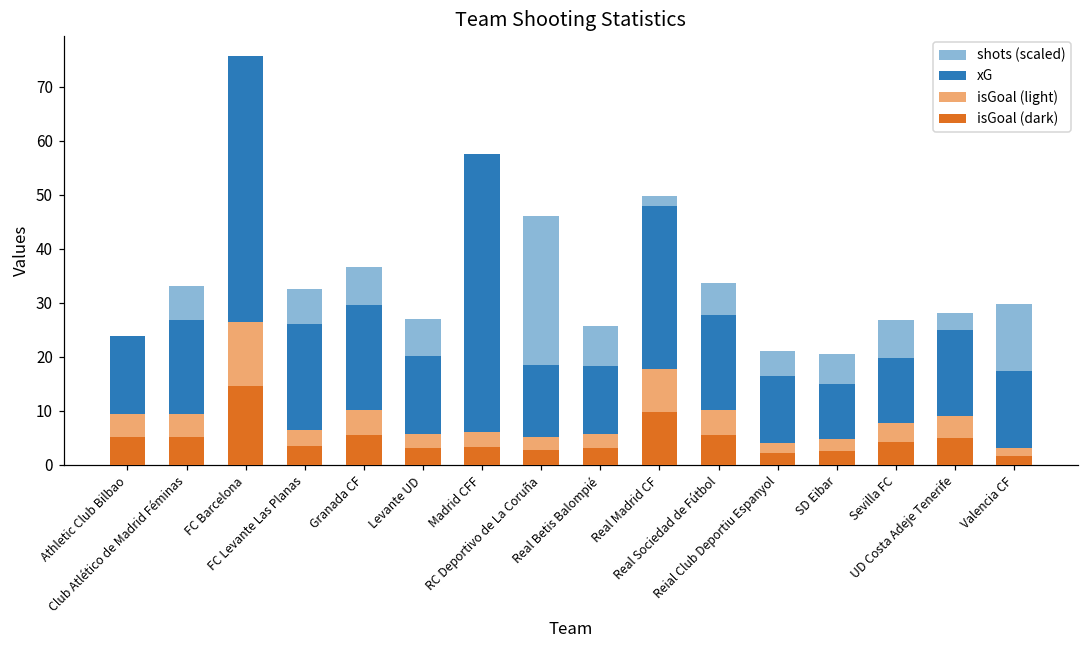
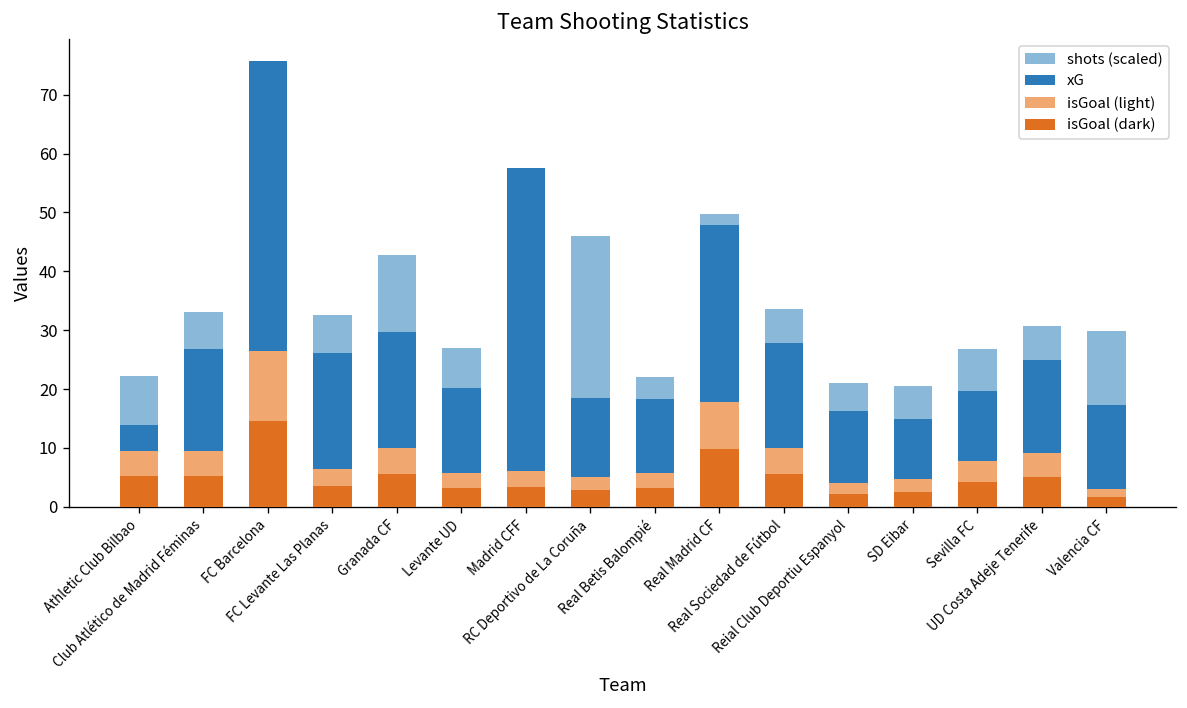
xG, Athletic Club Bilbao: 24 -> 14
shots (scaled), Granada CF: 37 -> 43
shots (scaled), Real Betis Balompié: 26 -> 22
shots (scaled), UD Costa Adeje Tenerife: 28 -> 31
